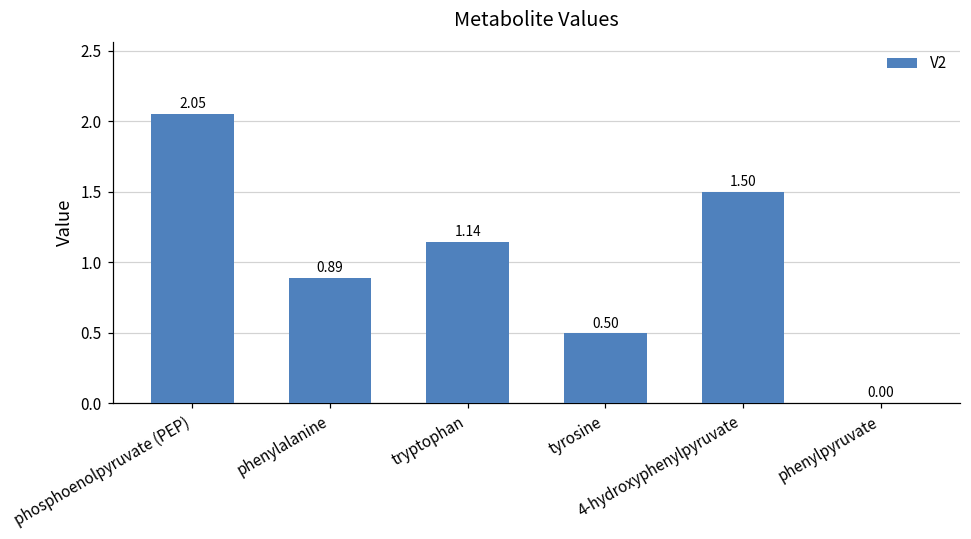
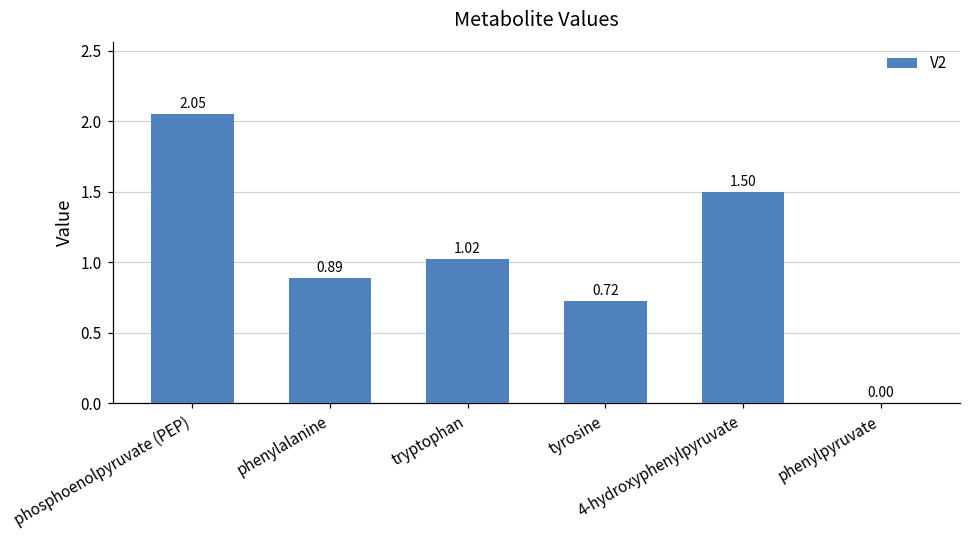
tryptophan: 1.14 -> 1.02
tyrosine: 0.50 -> 0.72
